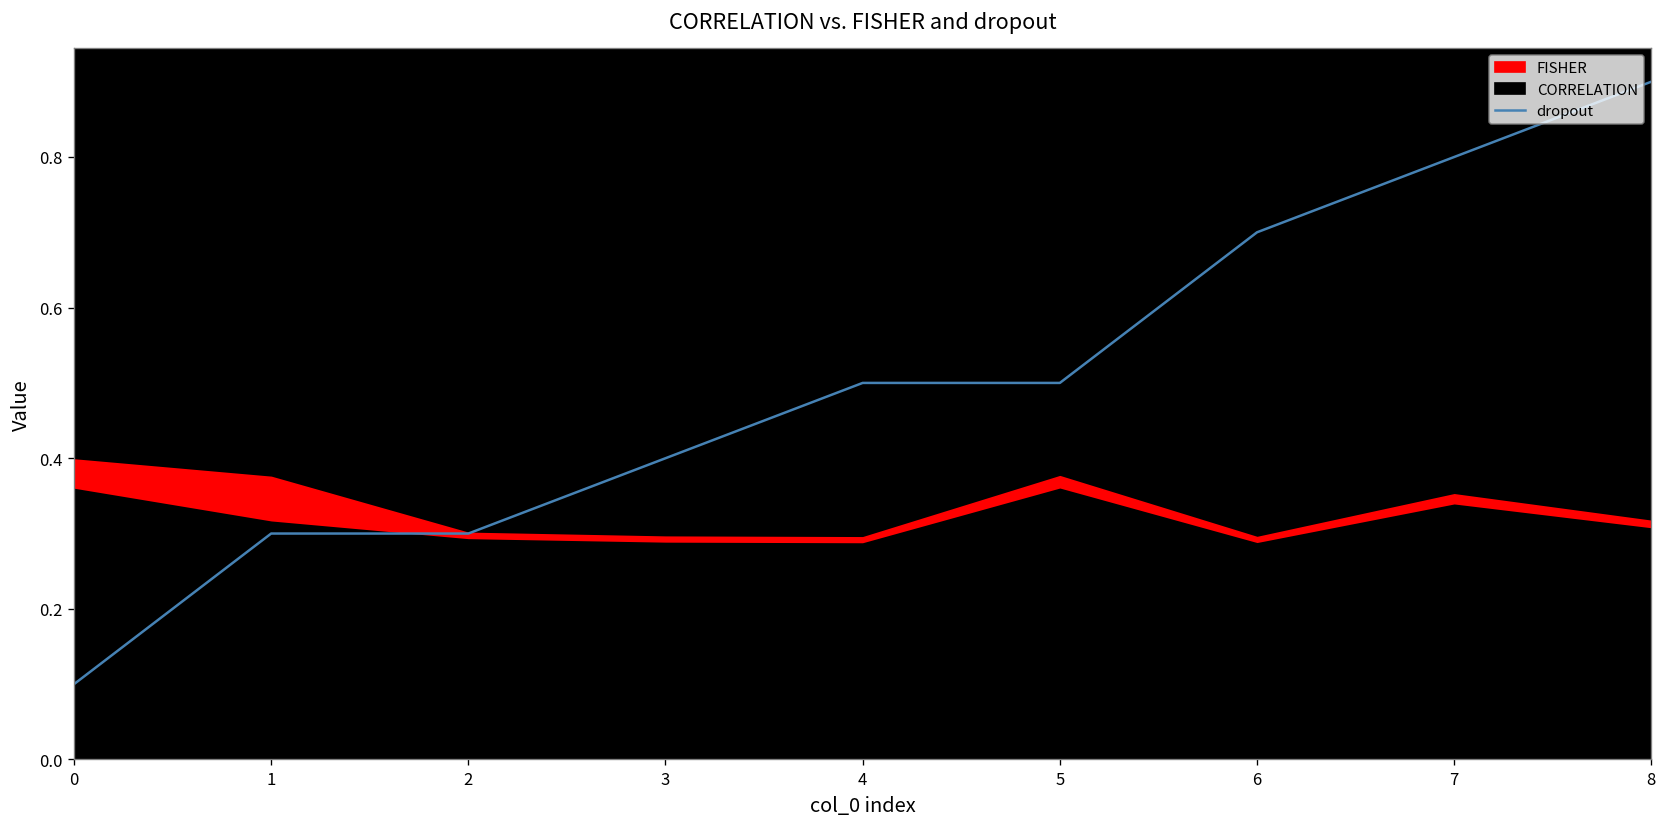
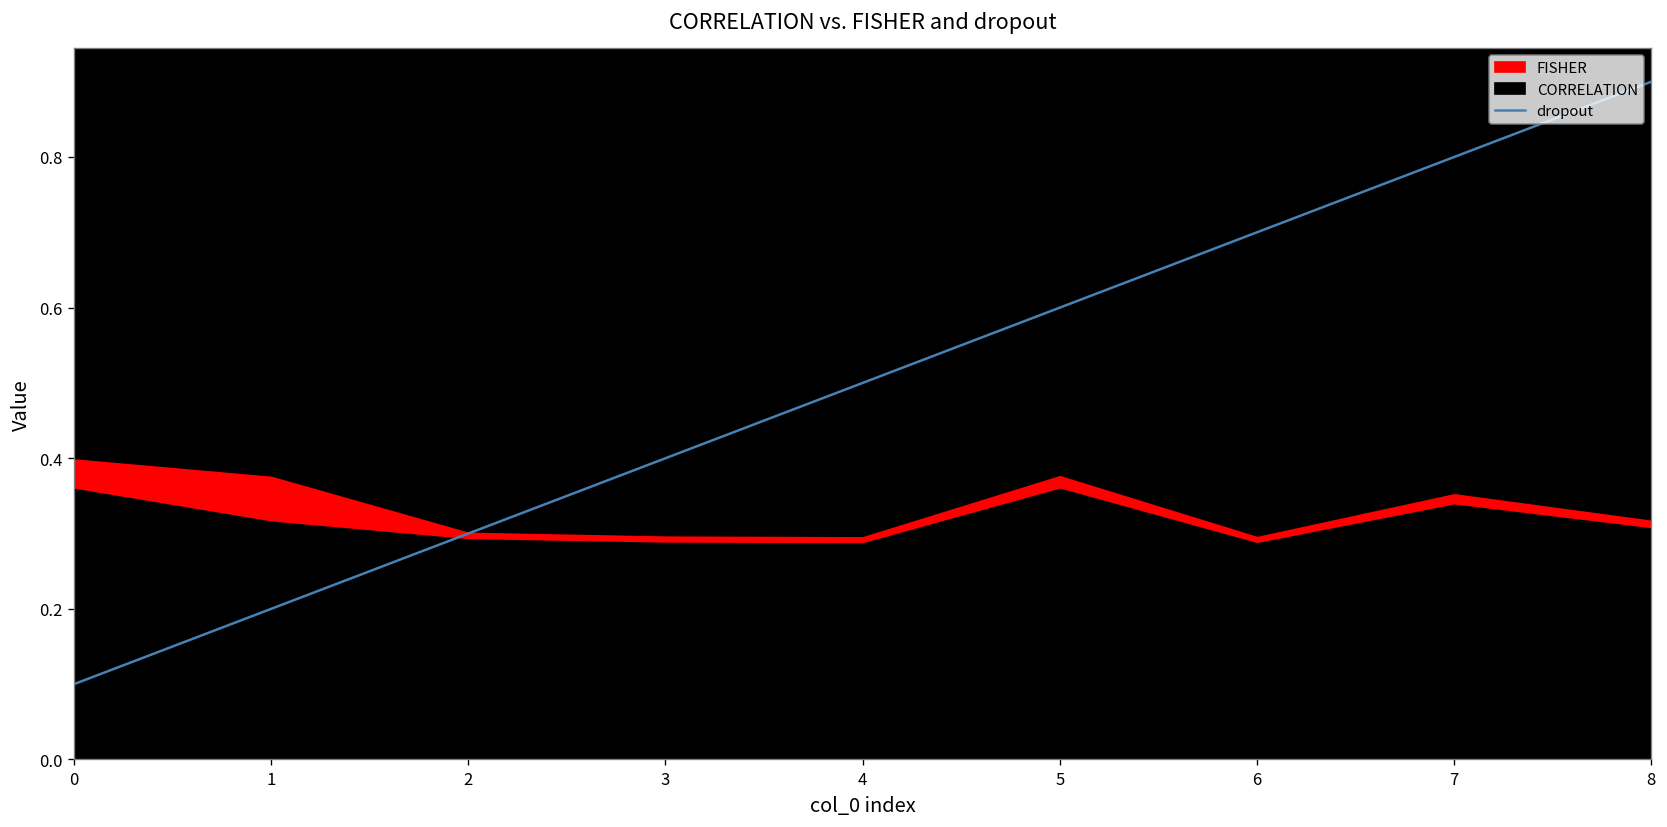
dropout, 1: 0.3 -> 0.2
dropout, 5: 0.5 -> 0.6
